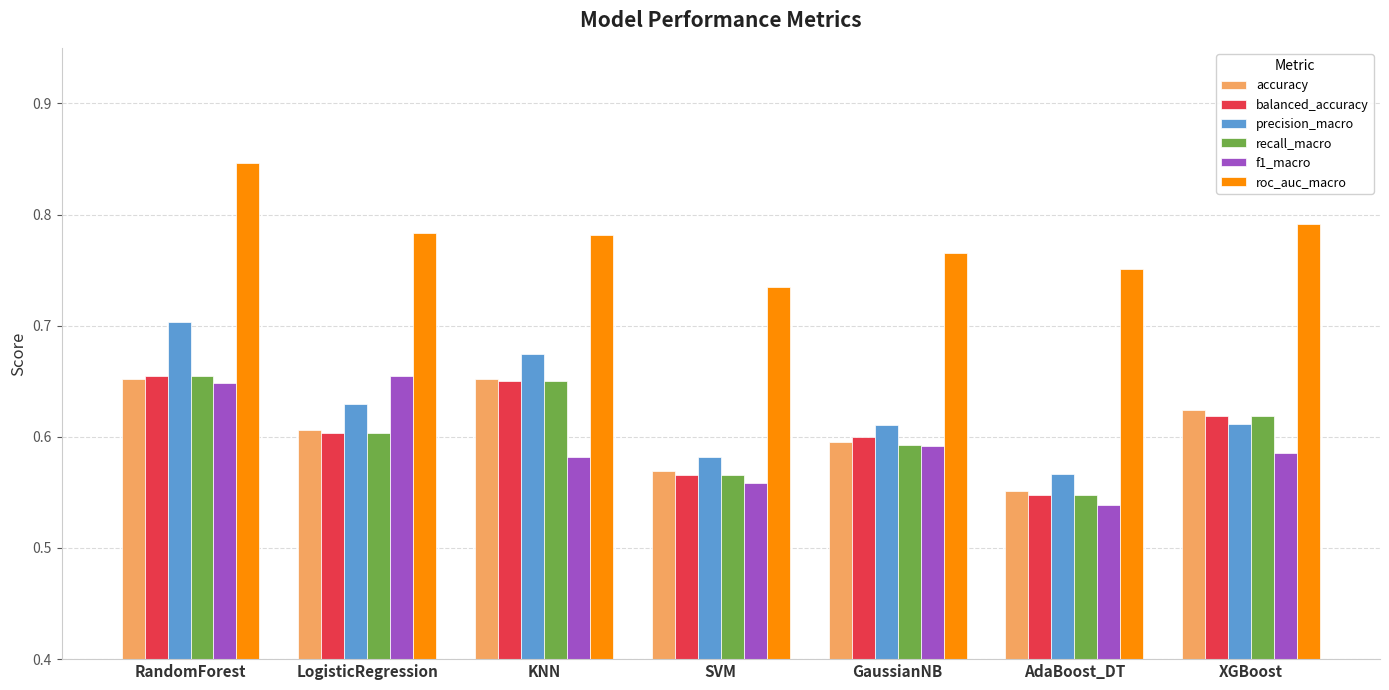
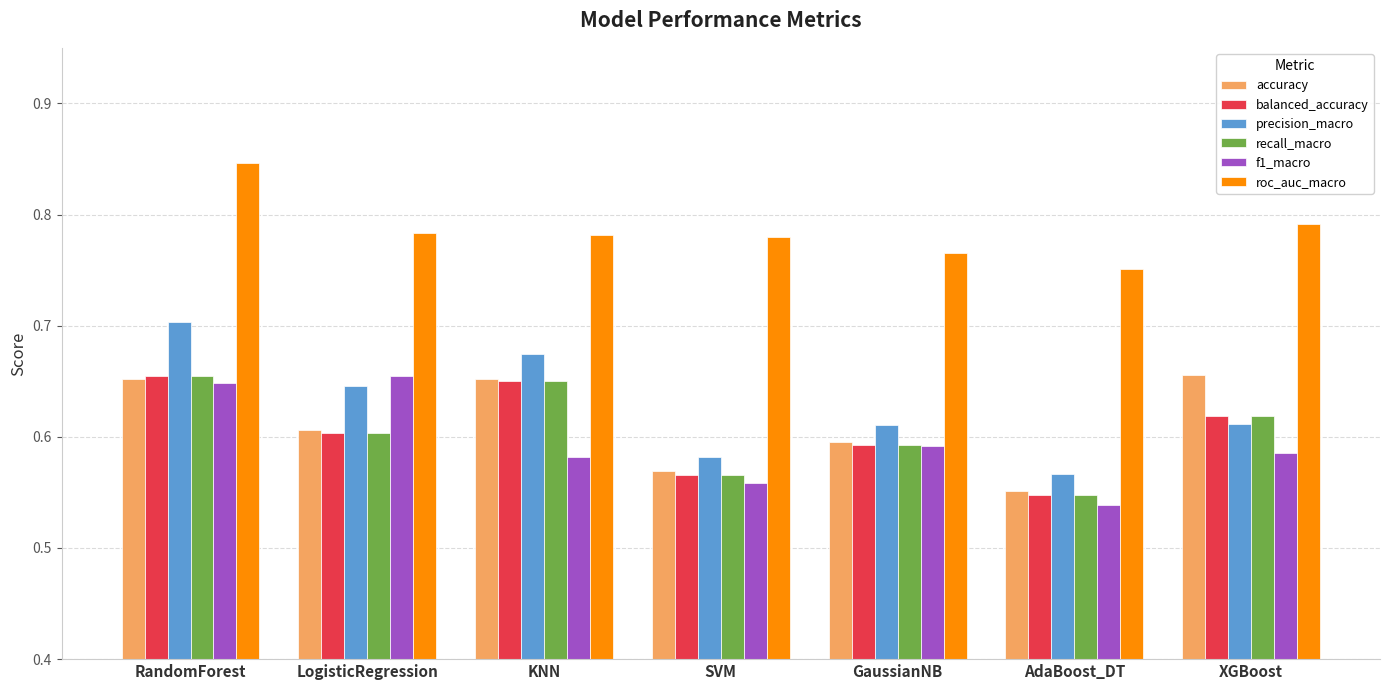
precision_macro, LogisticRegression: 0.630 -> 0.646
roc_auc_macro, SVM: 0.734 -> 0.780
balanced_accuracy, GaussianNB: 0.600 -> 0.592
accuracy, XGBoost: 0.624 -> 0.655
